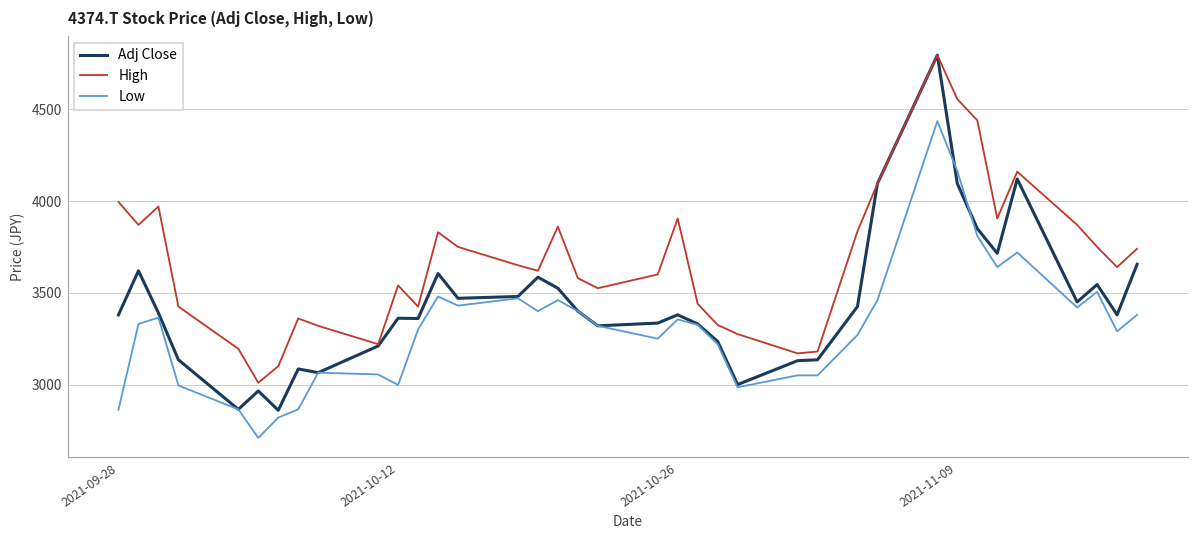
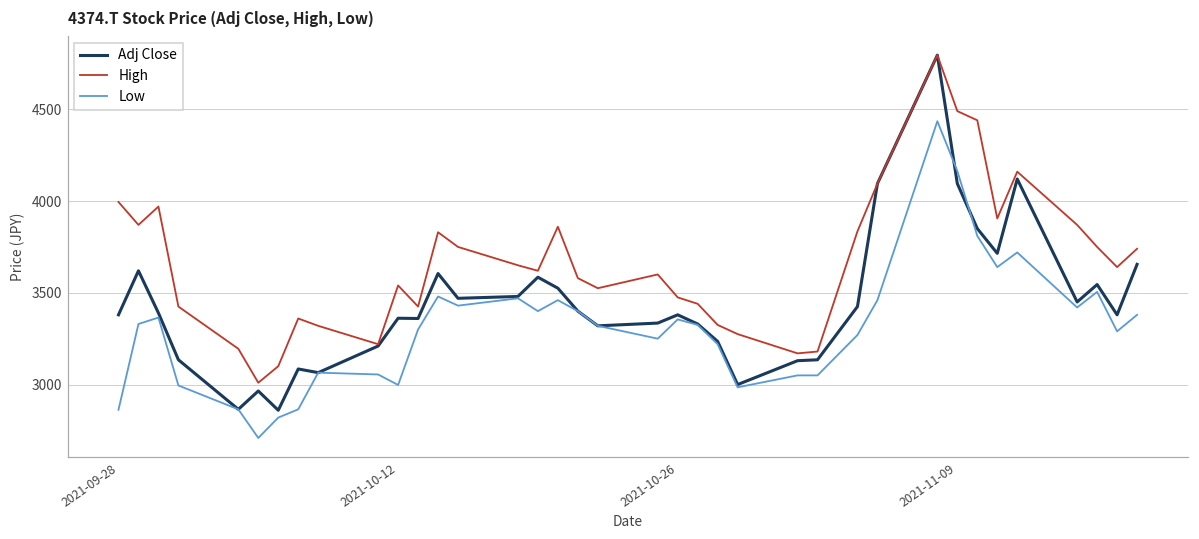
High, 2021-10-26: 3910 -> 3480
High, 2021-11-09: 4560 -> 4490
